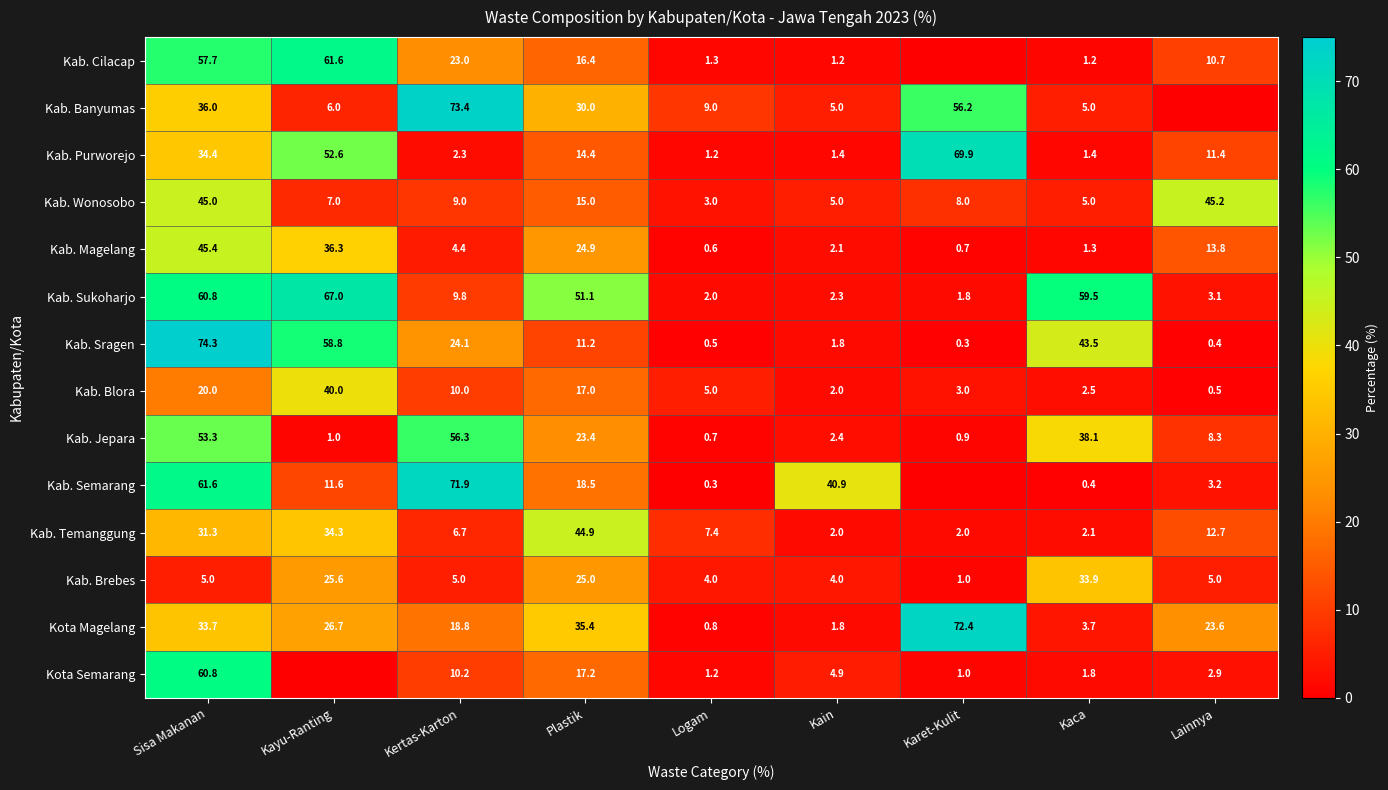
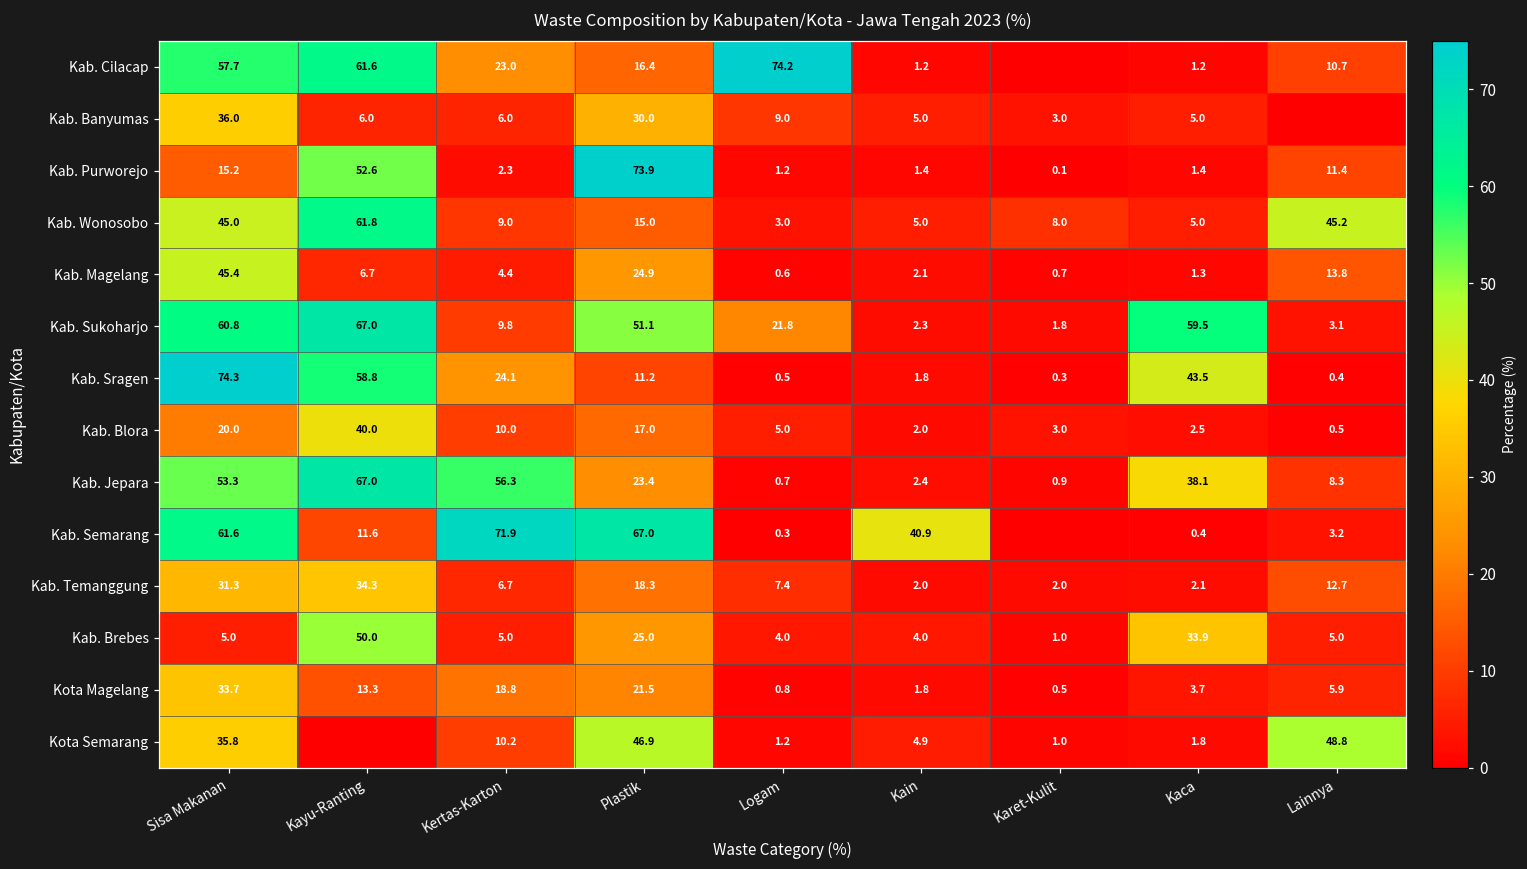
Kab. Cilacap, Logam: 1.3 -> 74.2
Kab. Banyumas, Kertas-Karton: 73.4 -> 6.0
Kab. Banyumas, Karet-Kulit: 56.2 -> 3.0
Kab. Purworejo, Sisa Makanan: 34.4 -> 15.2
Kab. Purworejo, Plastik: 14.4 -> 73.9
Kab. Purworejo, Karet-Kulit: 69.9 -> 0.1
Kab. Wonosobo, Kayu-Ranting: 7.0 -> 61.8
Kab. Magelang, Kayu-Ranting: 36.3 -> 6.7
Kab. Sukoharjo, Logam: 2.0 -> 21.8
Kab. Jepara, Kayu-Ranting: 1.0 -> 67.0
Kab. Semarang, Plastik: 18.5 -> 67.0
Kab. Temanggung, Plastik: 44.9 -> 18.3
Kab. Brebes, Kayu-Ranting: 25.6 -> 50.0
Kota Magelang, Kayu-Ranting: 26.7 -> 13.3
Kota Magelang, Plastik: 35.4 -> 21.5
Kota Magelang, Karet-Kulit: 72.4 -> 0.5
Kota Magelang, Lainnya: 23.6 -> 5.9
Kota Semarang, Sisa Makanan: 60.8 -> 35.8
Kota Semarang, Plastik: 17.2 -> 46.9
Kota Semarang, Lainnya: 2.9 -> 48.8
